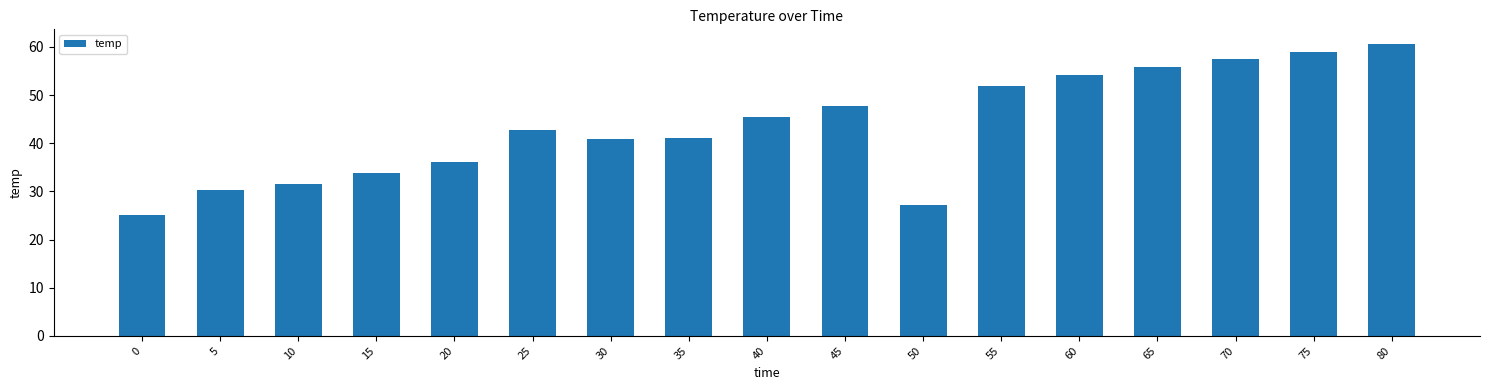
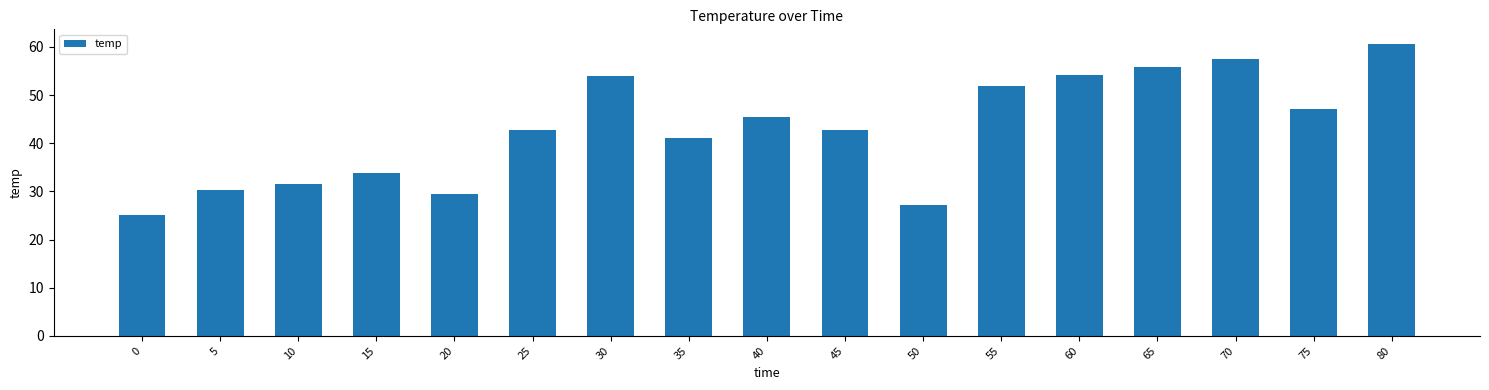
20: 36 -> 29
30: 41 -> 54
45: 48 -> 43
75: 59 -> 47
